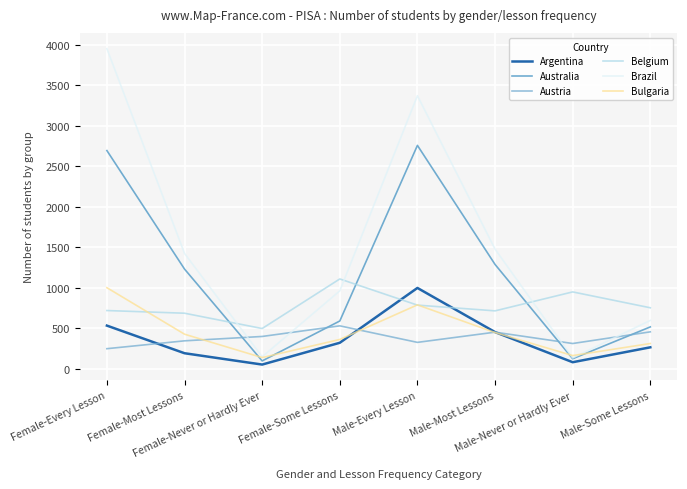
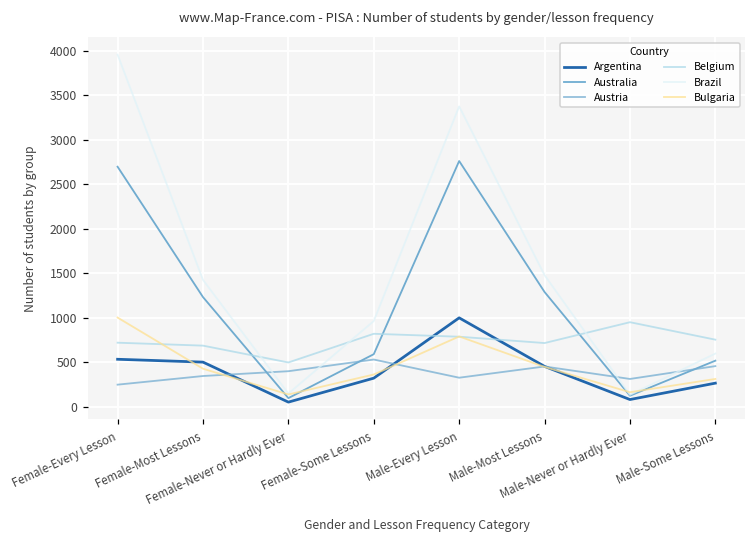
Argentina, Female-Most Lessons: 200 -> 500
Belgium, Female-Some Lessons: 1100 -> 800
